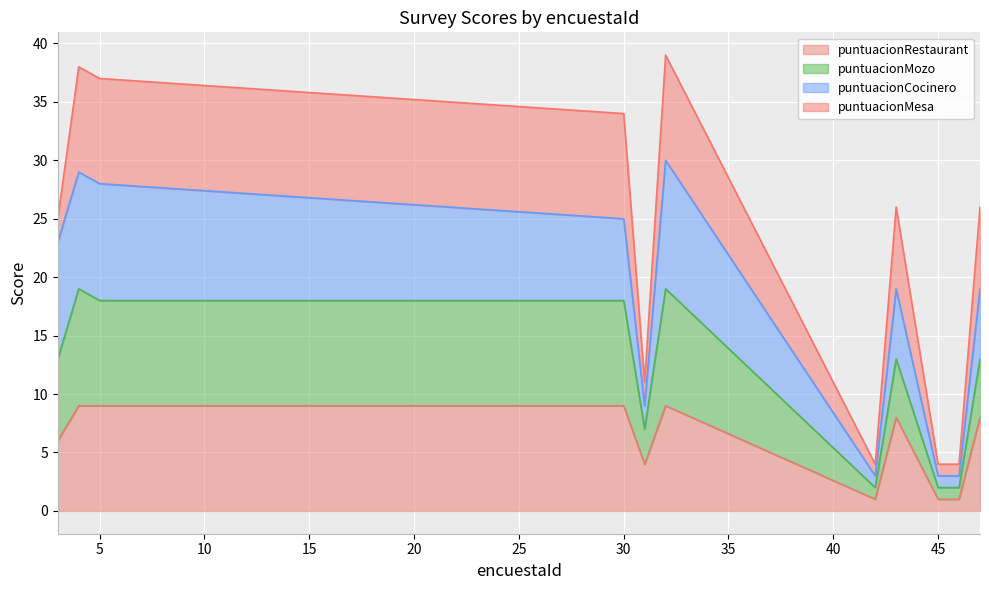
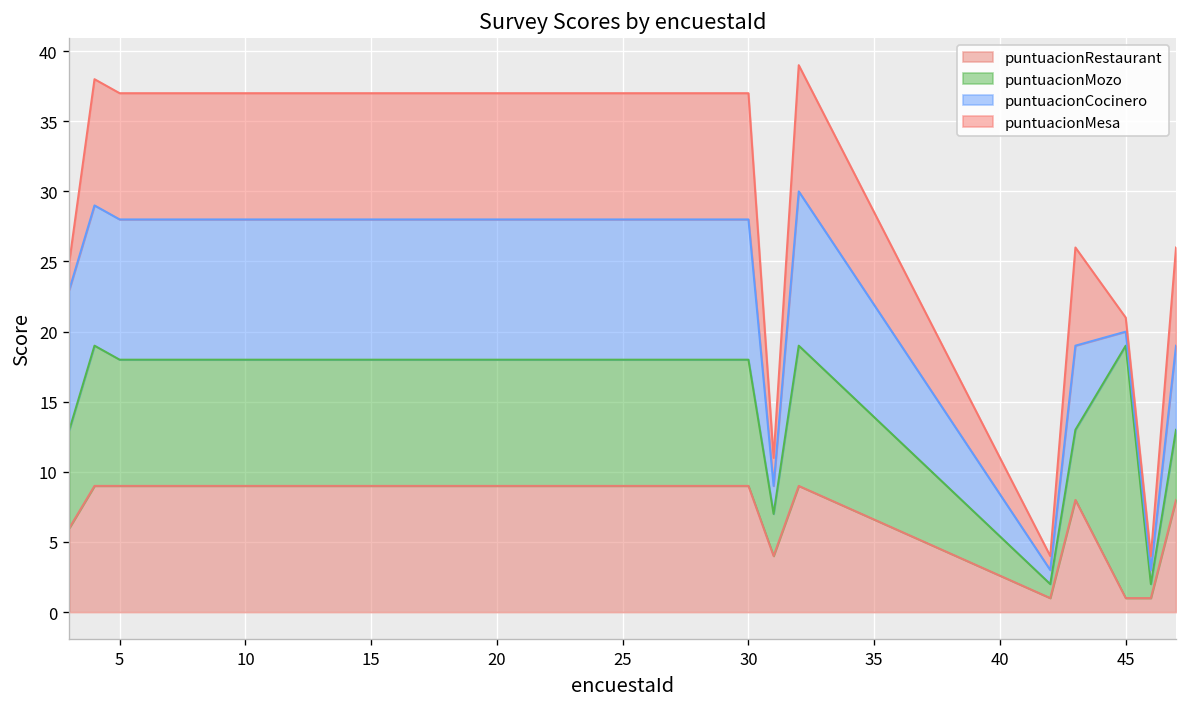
puntuacionCocinero, 30: 7 -> 10
puntuacionMozo, 45: 1 -> 18
